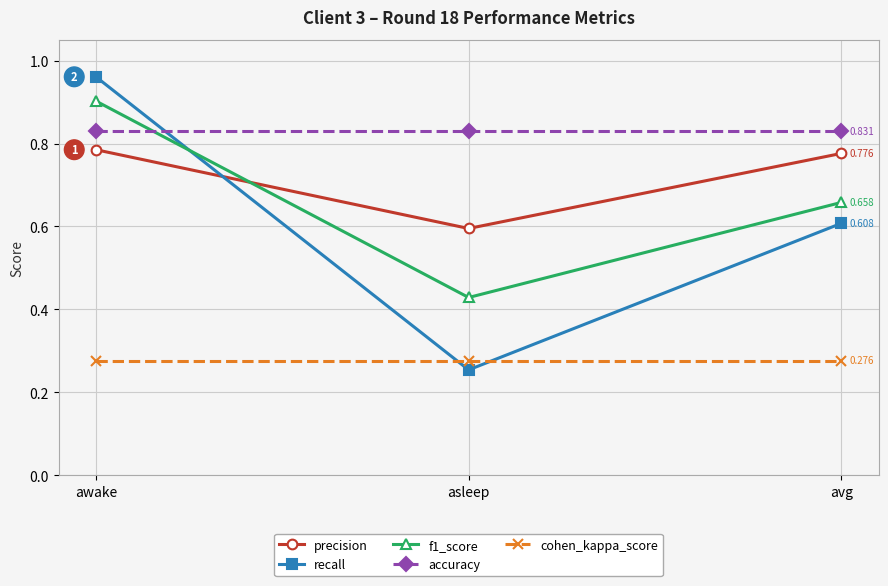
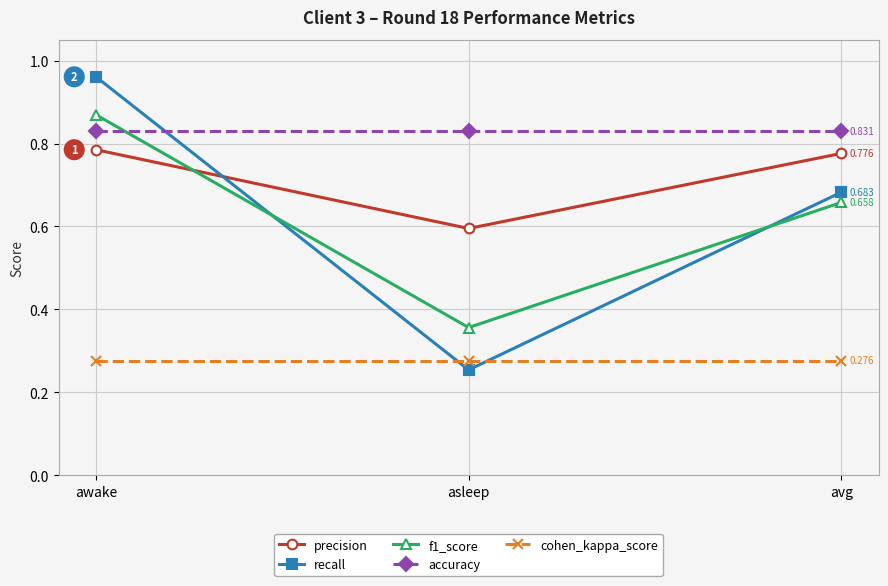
f1_score, awake: 0.90 -> 0.87
f1_score, asleep: 0.43 -> 0.36
recall, avg: 0.608 -> 0.683
